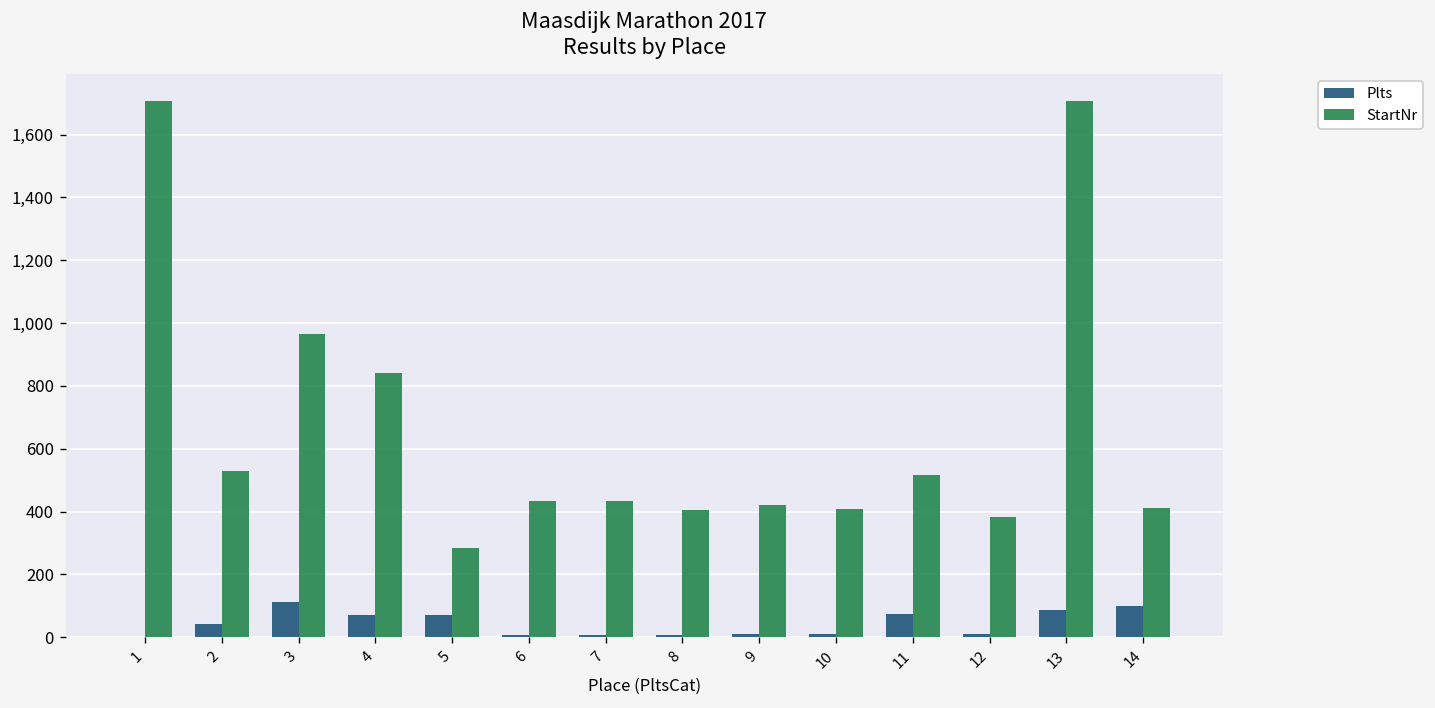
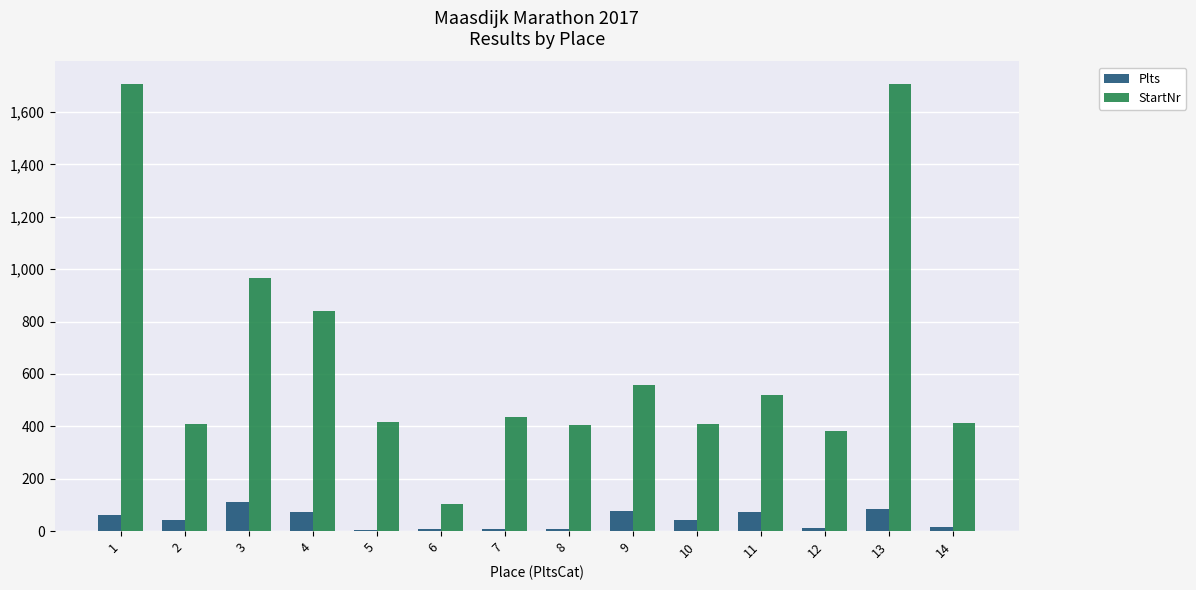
Plts, 1: 0 -> 60
StartNr, 2: 530 -> 410
Plts, 5: 70 -> 10
StartNr, 5: 280 -> 420
StartNr, 6: 430 -> 100
Plts, 9: 10 -> 80
StartNr, 9: 420 -> 560
Plts, 10: 10 -> 40
Plts, 14: 100 -> 10
